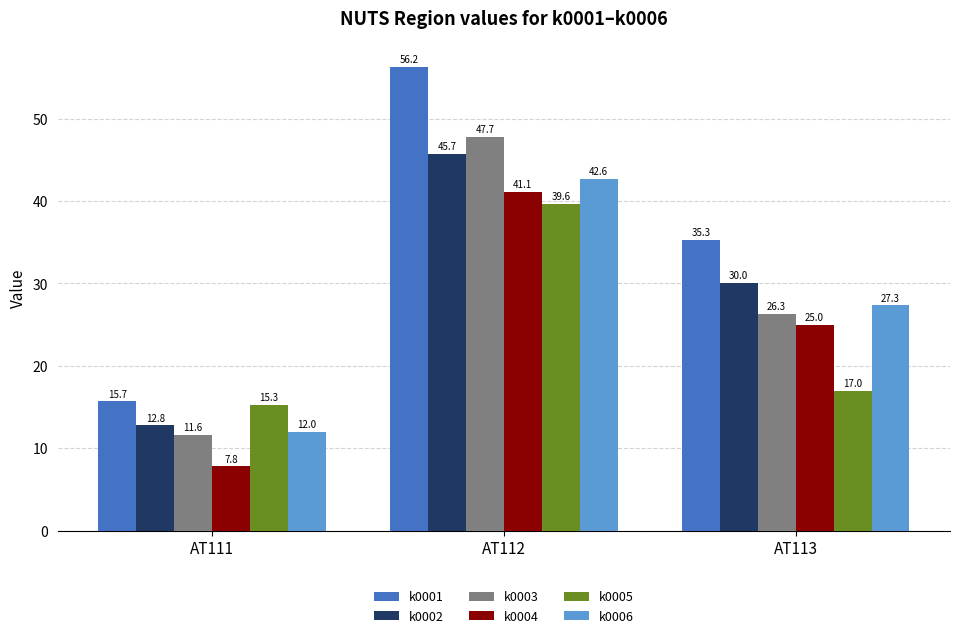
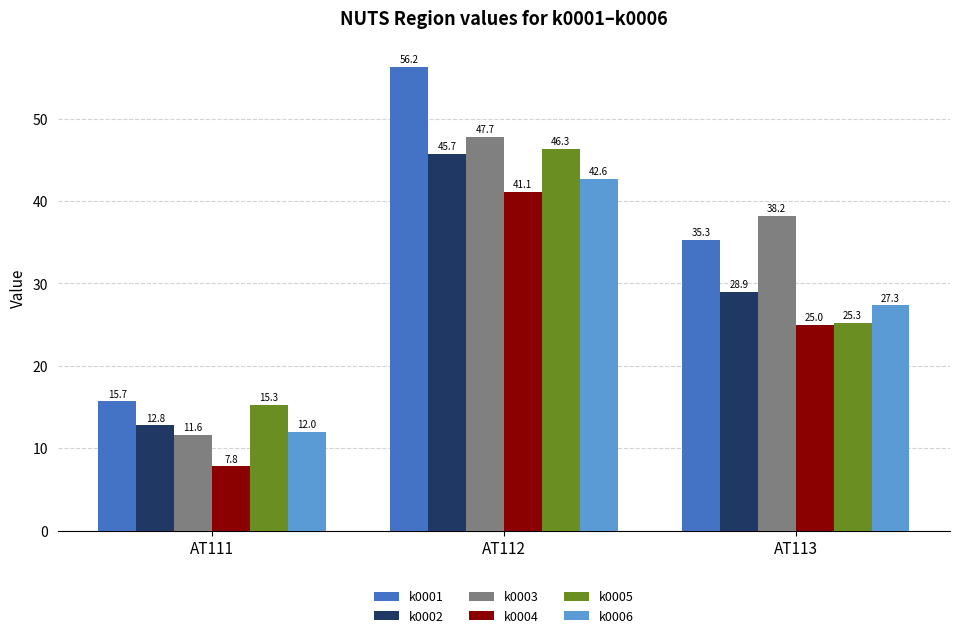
k0005, AT112: 39.6 -> 46.3
k0002, AT113: 30.0 -> 28.9
k0003, AT113: 26.3 -> 38.2
k0005, AT113: 17.0 -> 25.3
